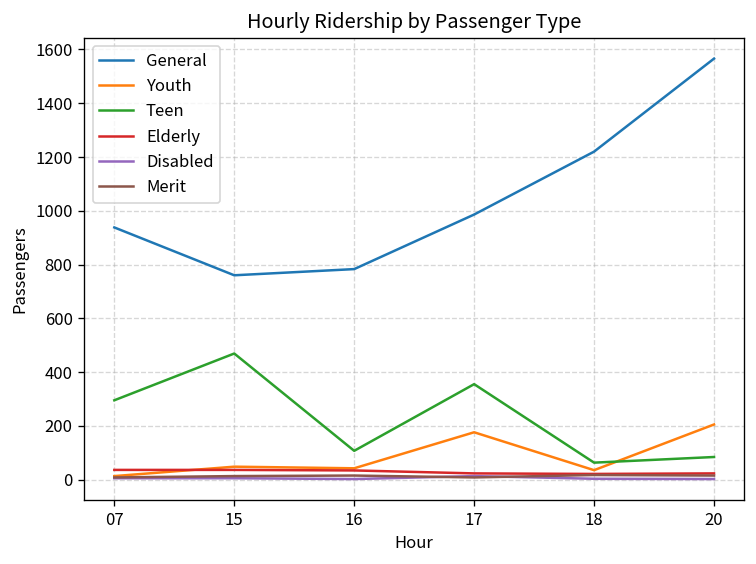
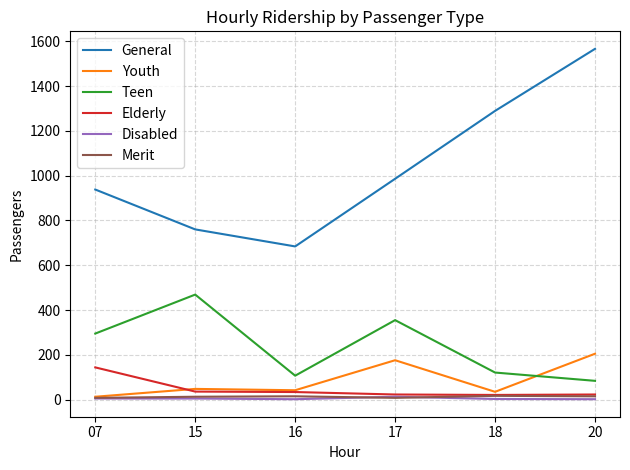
Elderly, 07: 40 -> 140
General, 16: 780 -> 680
General, 18: 1220 -> 1290
Teen, 18: 60 -> 120
